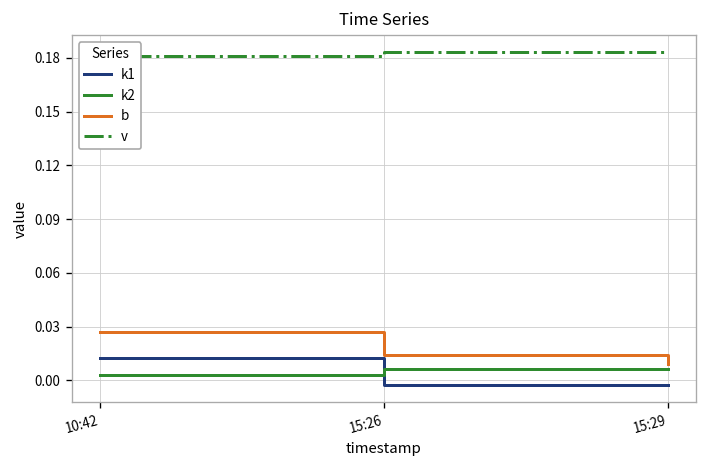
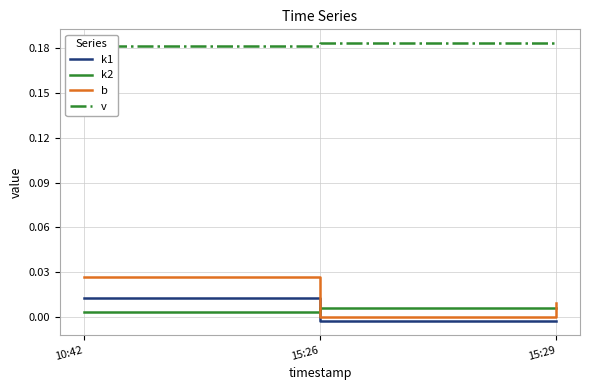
b, 15:26: 0.014 -> 0.000
